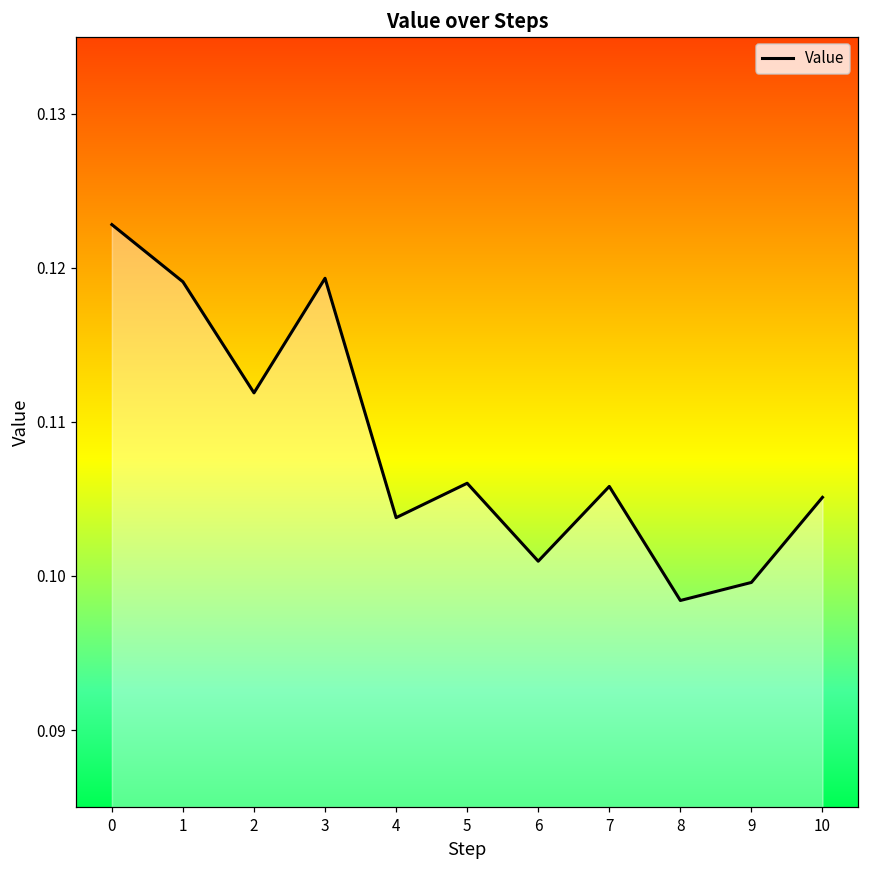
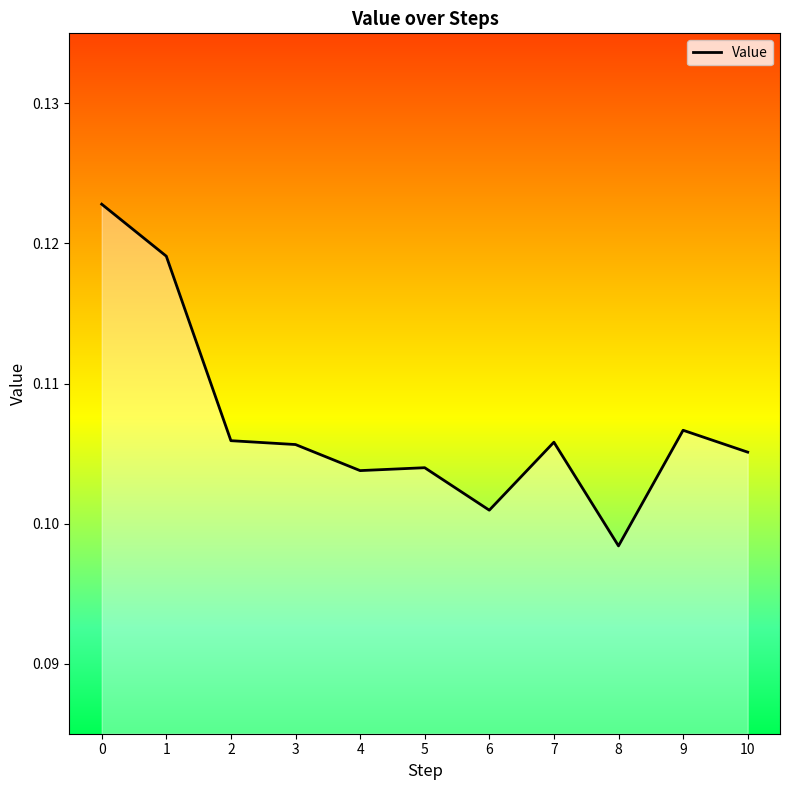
2: 0.1119 -> 0.1059
3: 0.1193 -> 0.1056
5: 0.1060 -> 0.1040
9: 0.0996 -> 0.1067
